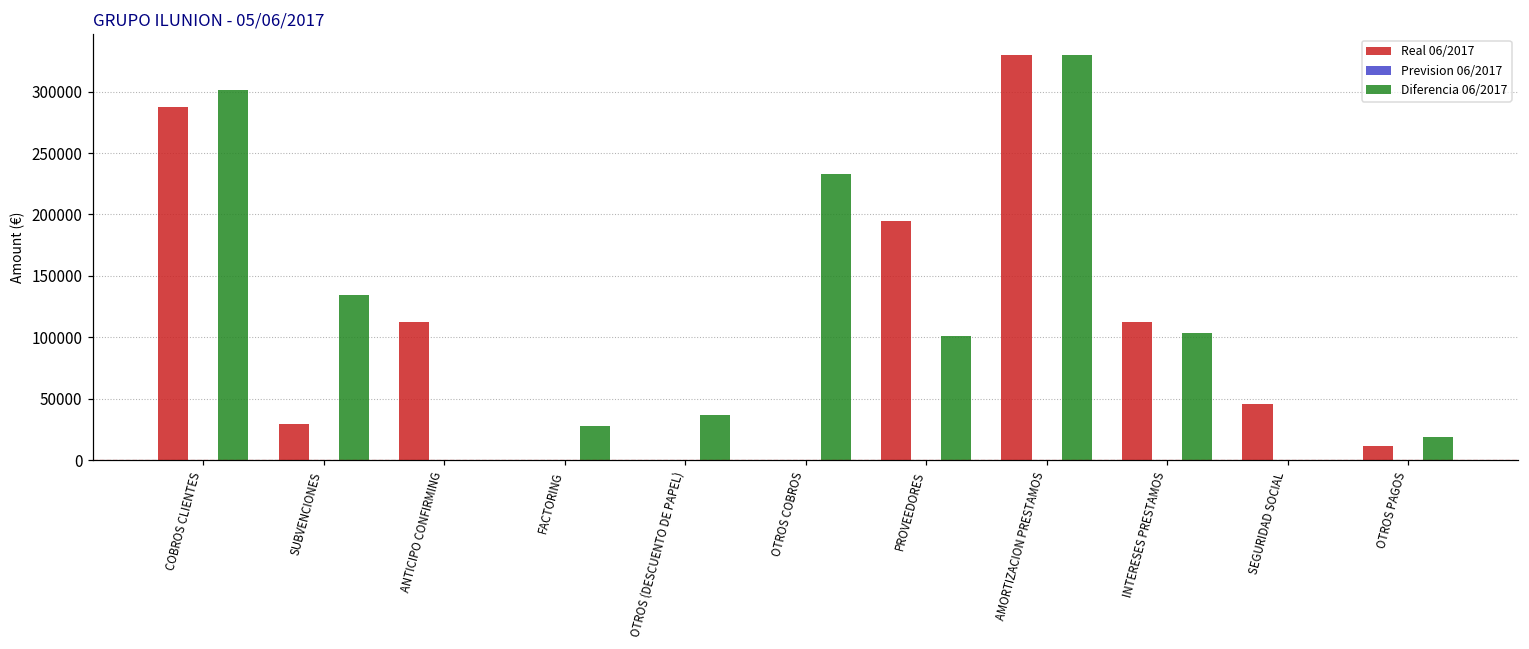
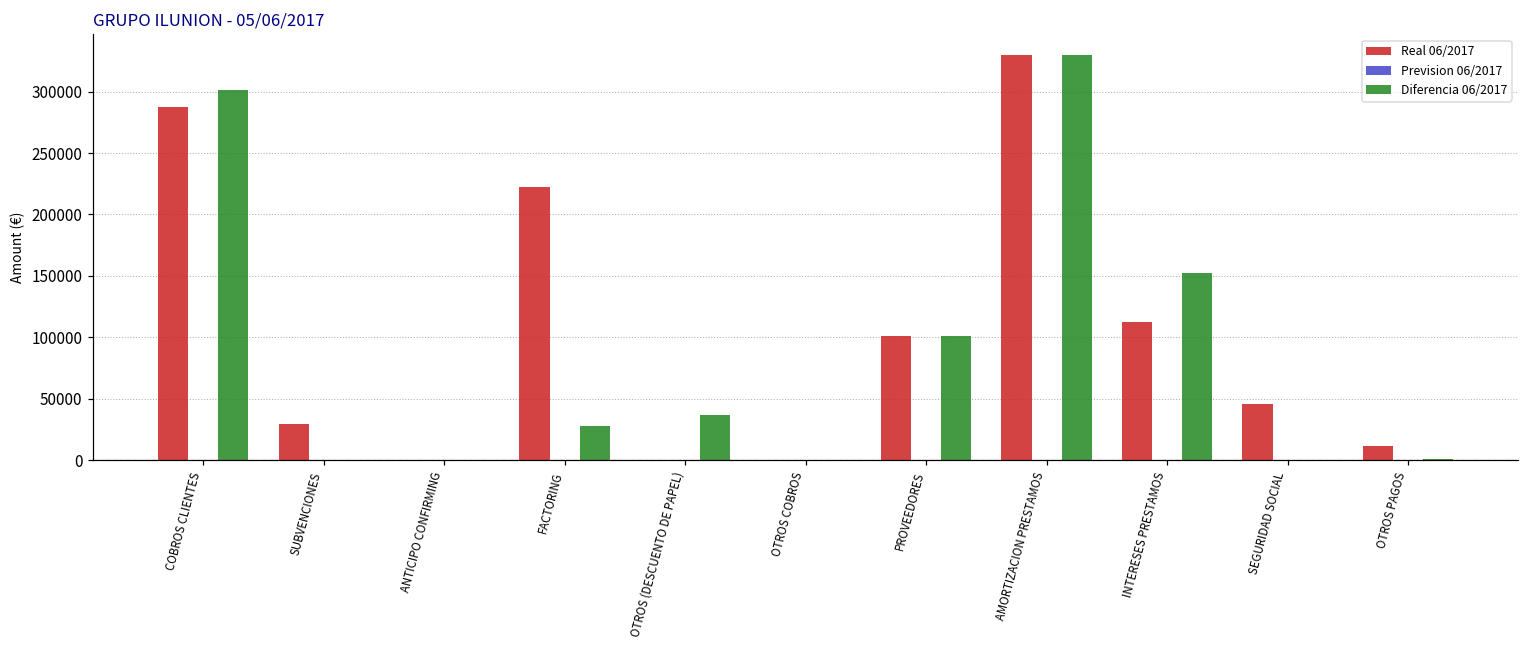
Diferencia 06/2017, SUBVENCIONES: 134000 -> 0
Real 06/2017, ANTICIPO CONFIRMING: 113000 -> 0
Real 06/2017, FACTORING: 0 -> 222000
Diferencia 06/2017, OTROS COBROS: 233000 -> 0
Real 06/2017, PROVEEDORES: 195000 -> 101000
Diferencia 06/2017, INTERESES PRESTAMOS: 104000 -> 152000
Diferencia 06/2017, OTROS PAGOS: 19000 -> 1000
